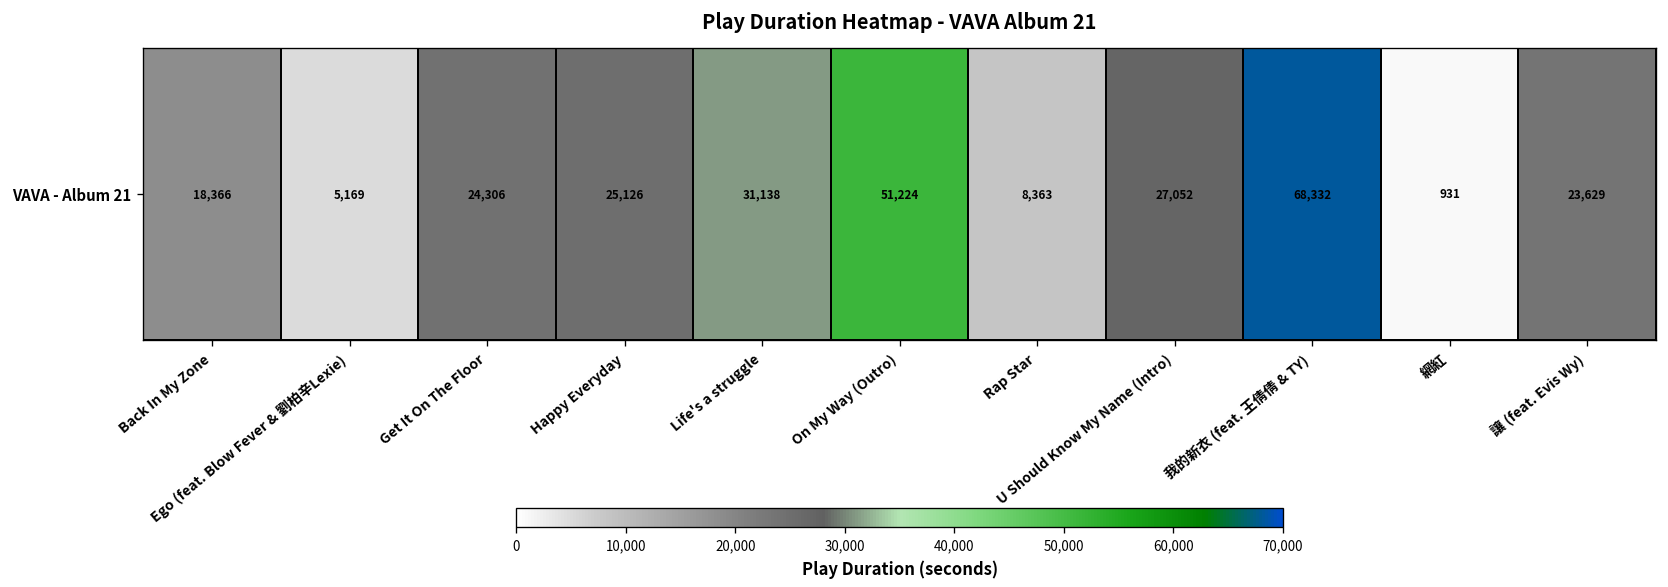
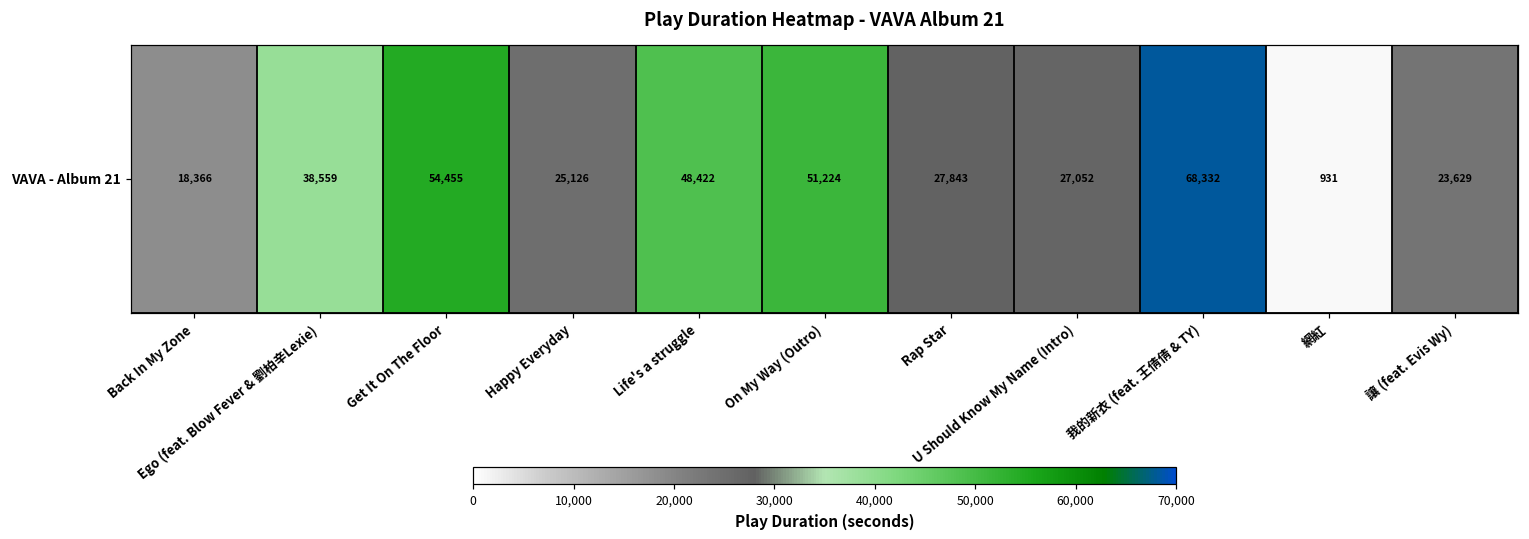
VAVA - Album 21, Ego (feat. Blow Fever & 劉柏辛Lexie): 5,169 -> 38,559
VAVA - Album 21, Get It On The Floor: 24,306 -> 54,455
VAVA - Album 21, Life's a struggle: 31,138 -> 48,422
VAVA - Album 21, Rap Star: 8,363 -> 27,843
